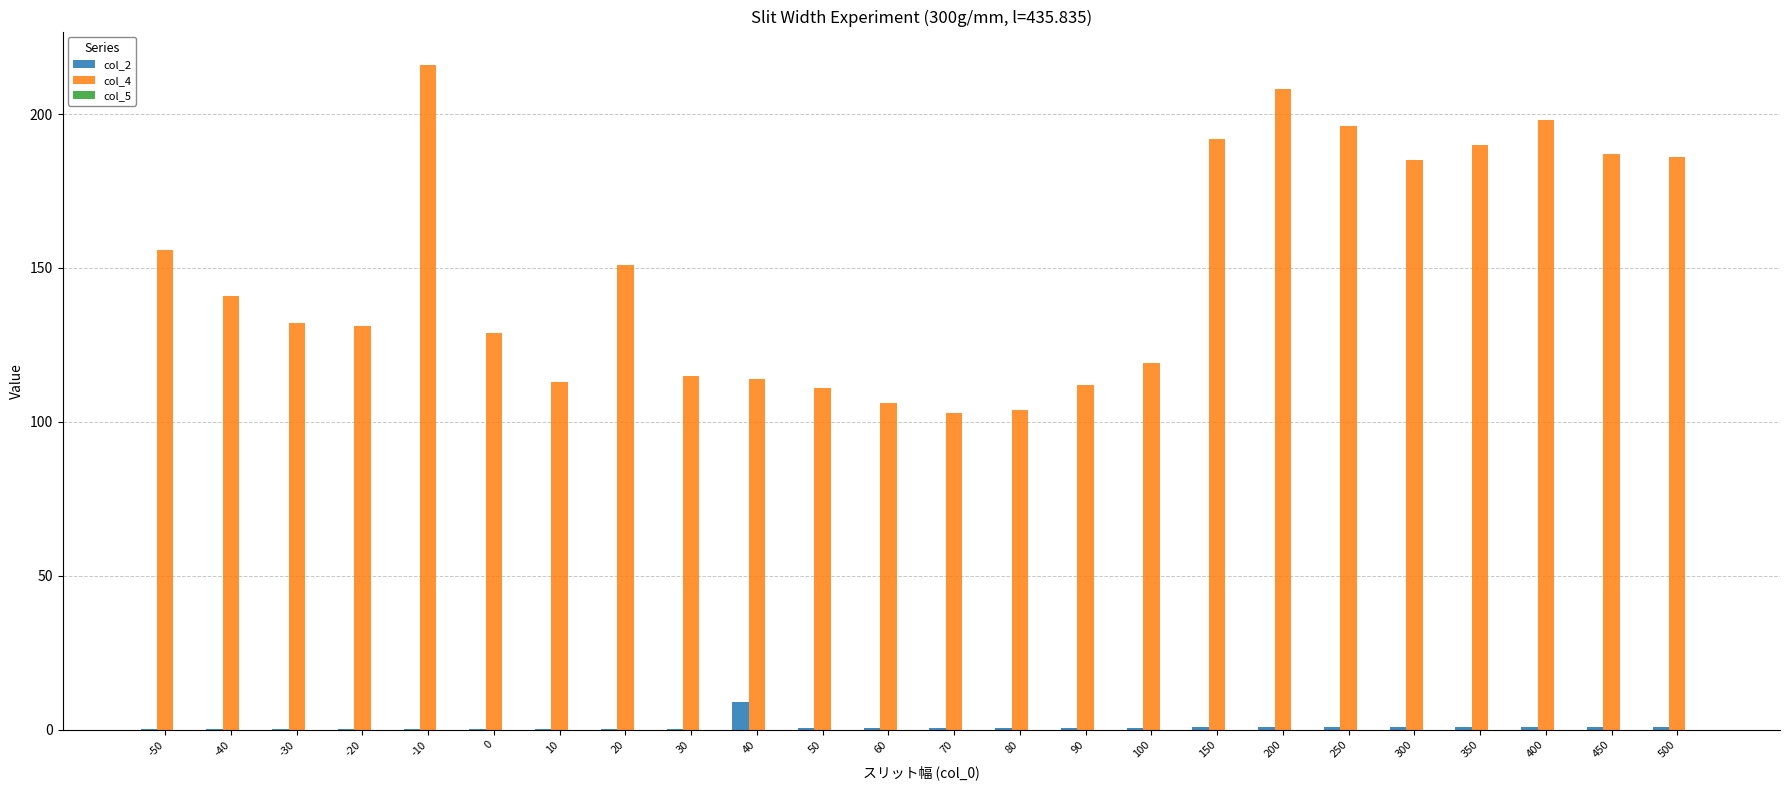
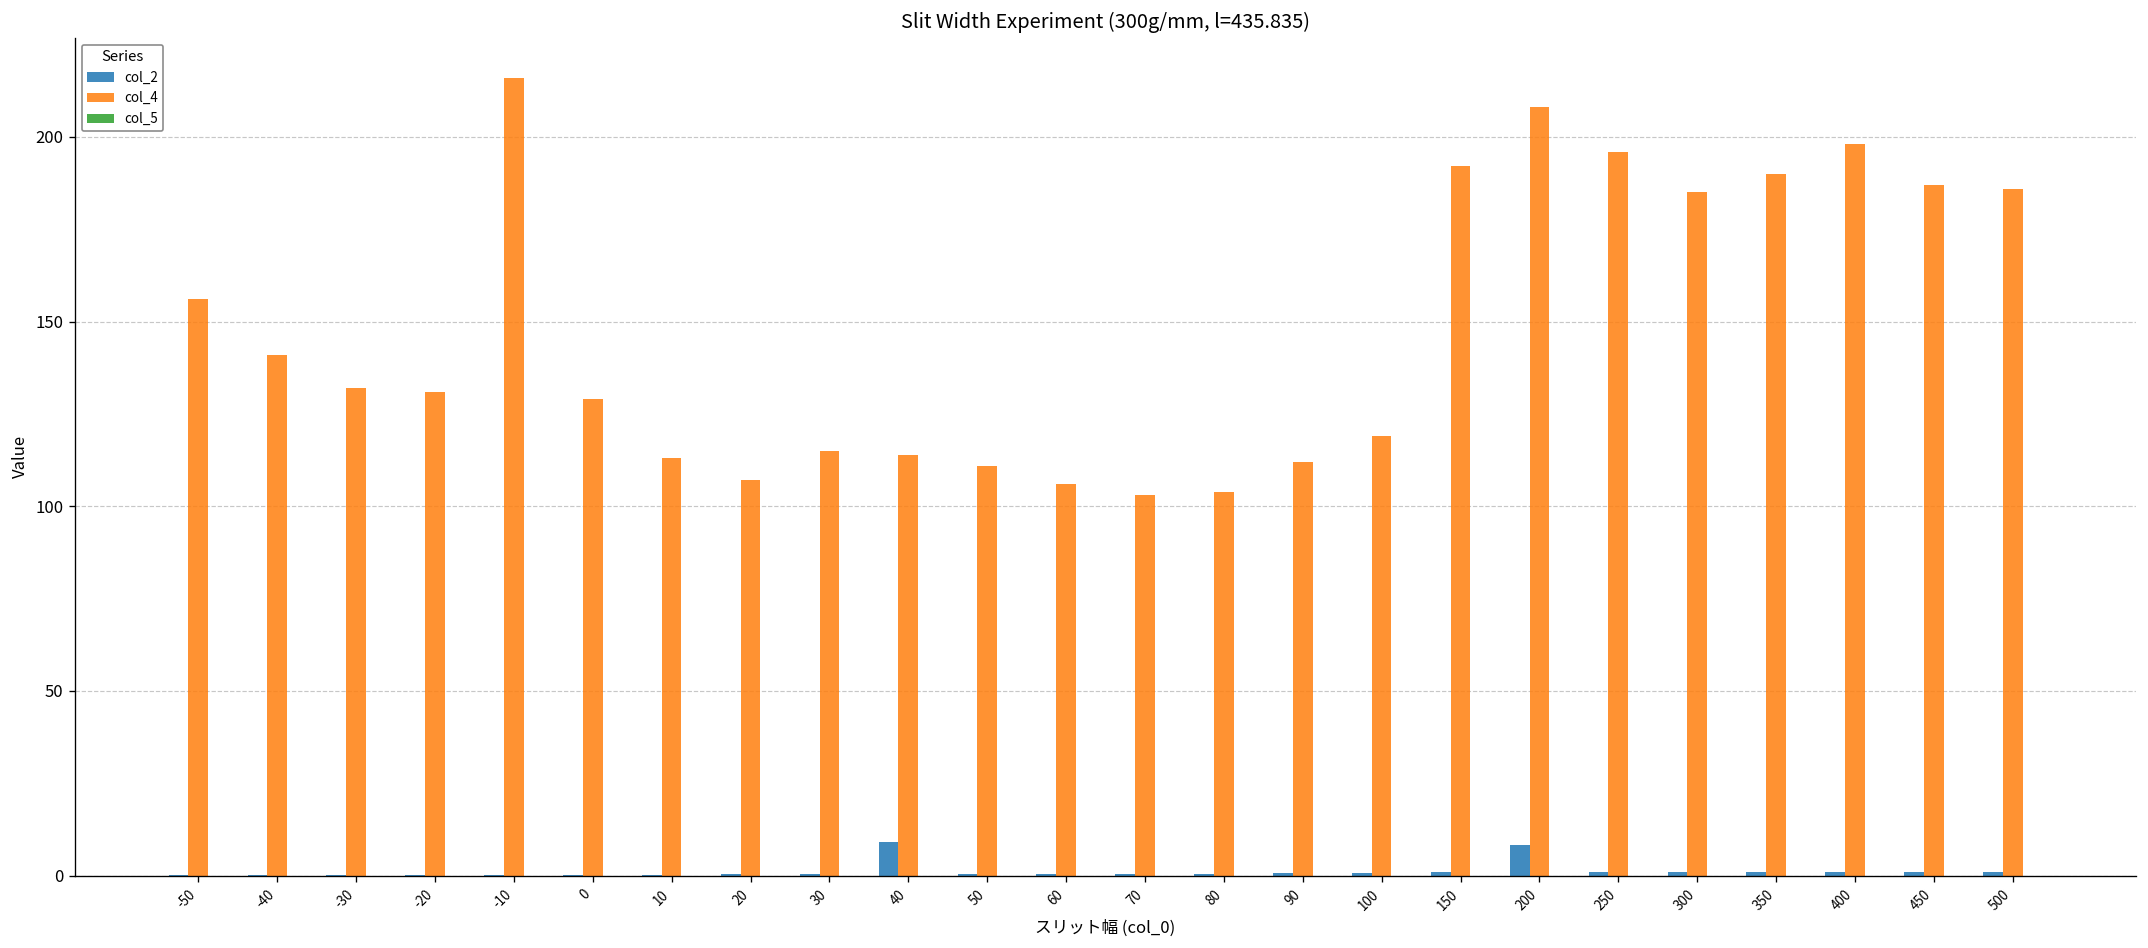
col_4, 20: 151 -> 107
col_2, 200: 1 -> 8
